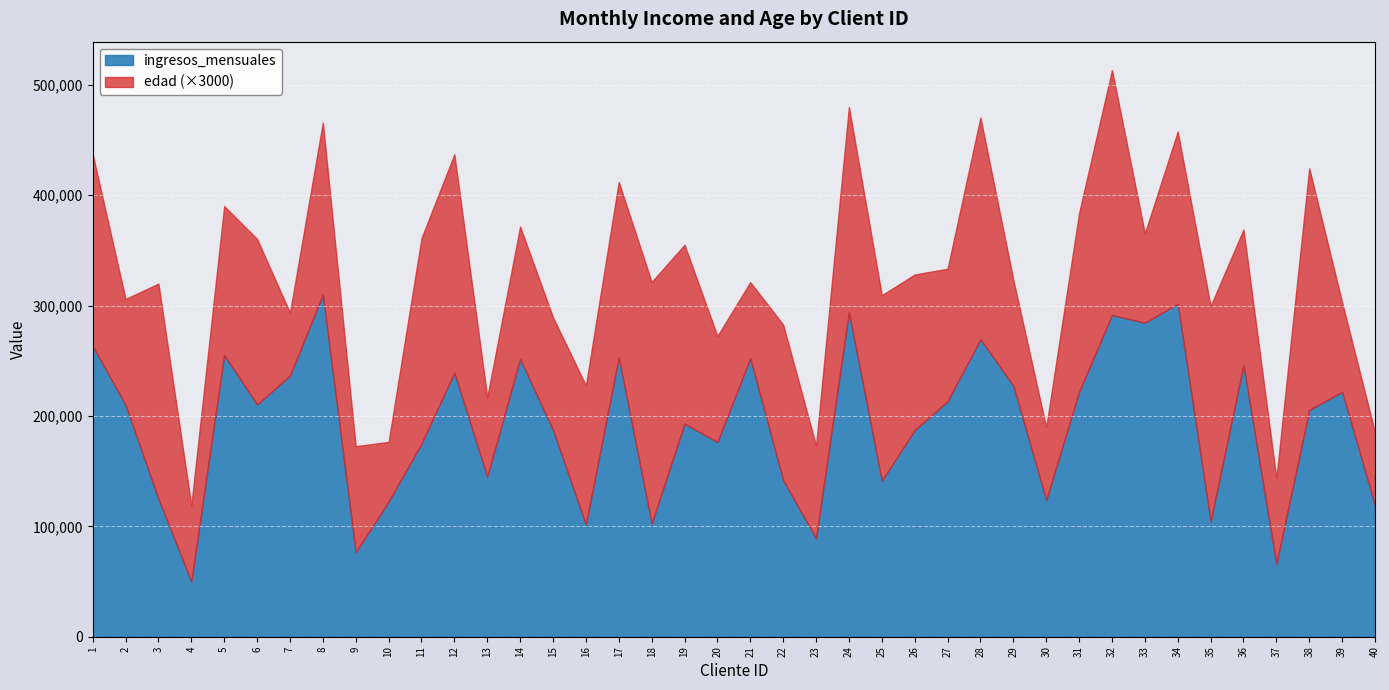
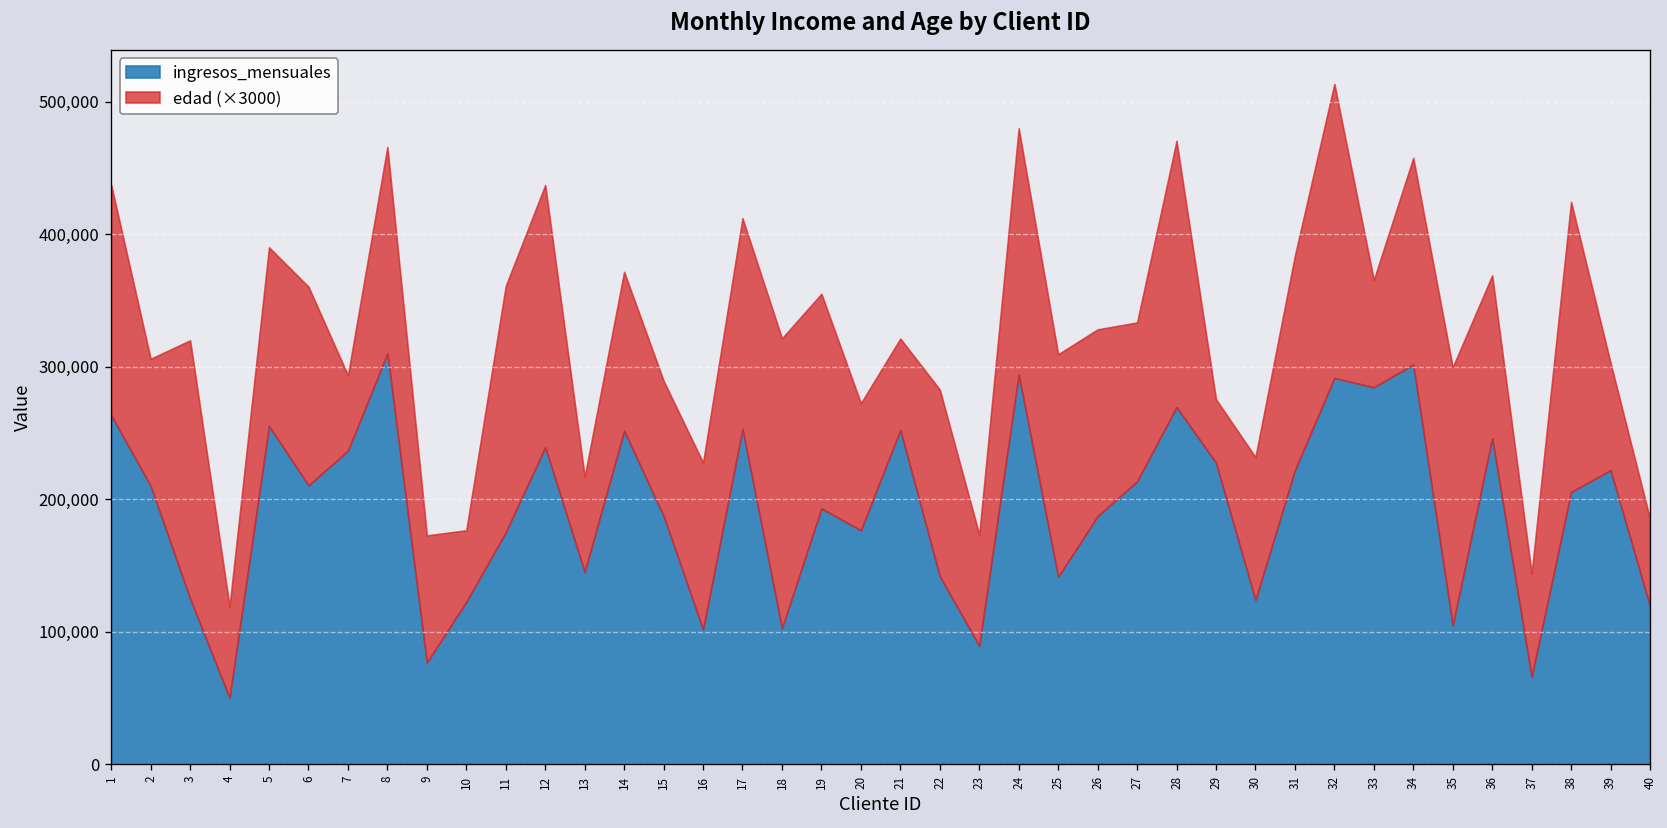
edad (×3000), 29: 96,000 -> 48,000
edad (×3000), 30: 66,000 -> 108,000
